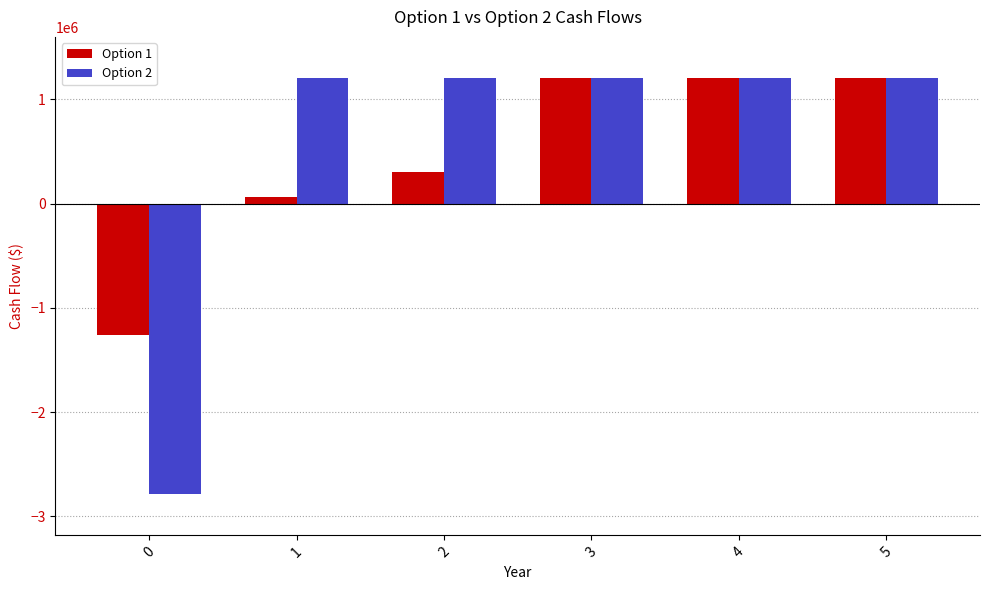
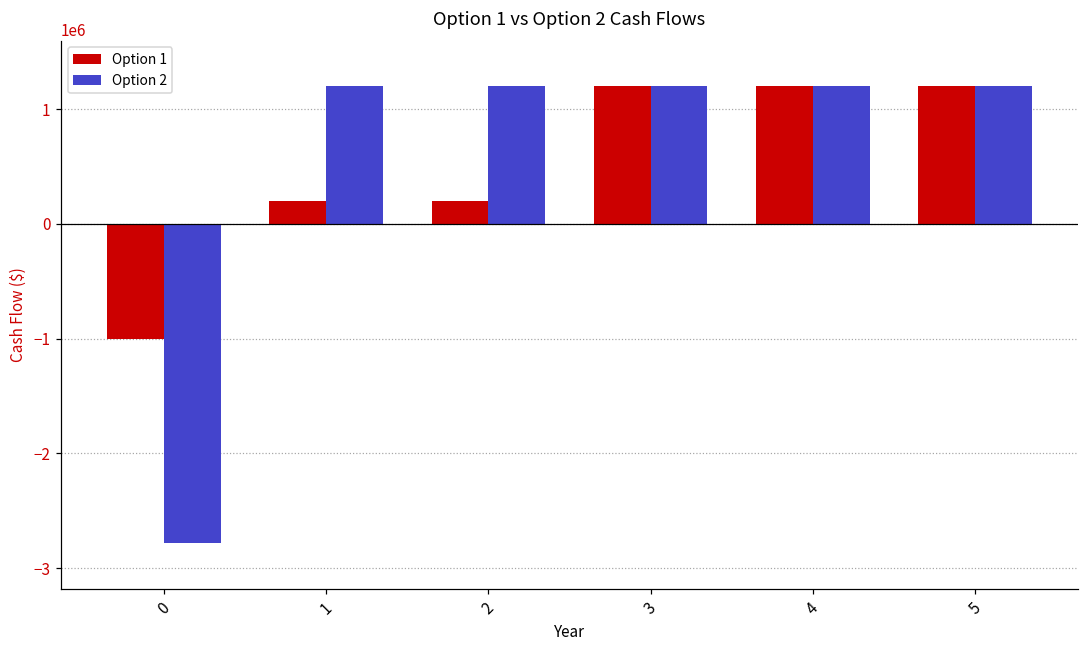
Option 1, 0: -1260000 -> -1000000
Option 1, 1: 60000 -> 200000
Option 1, 2: 300000 -> 200000
